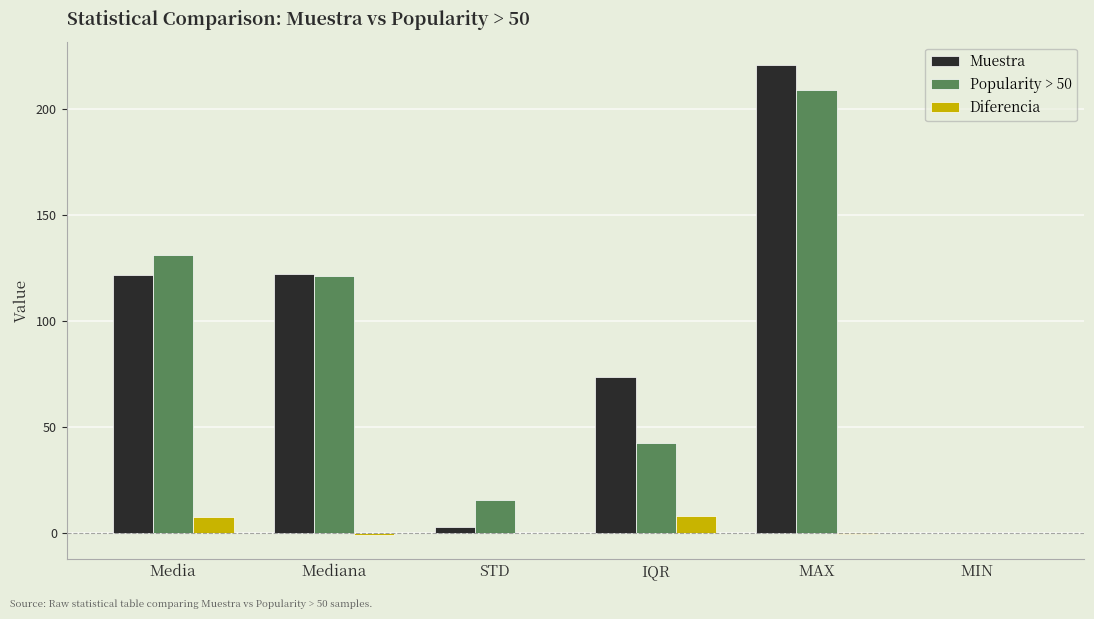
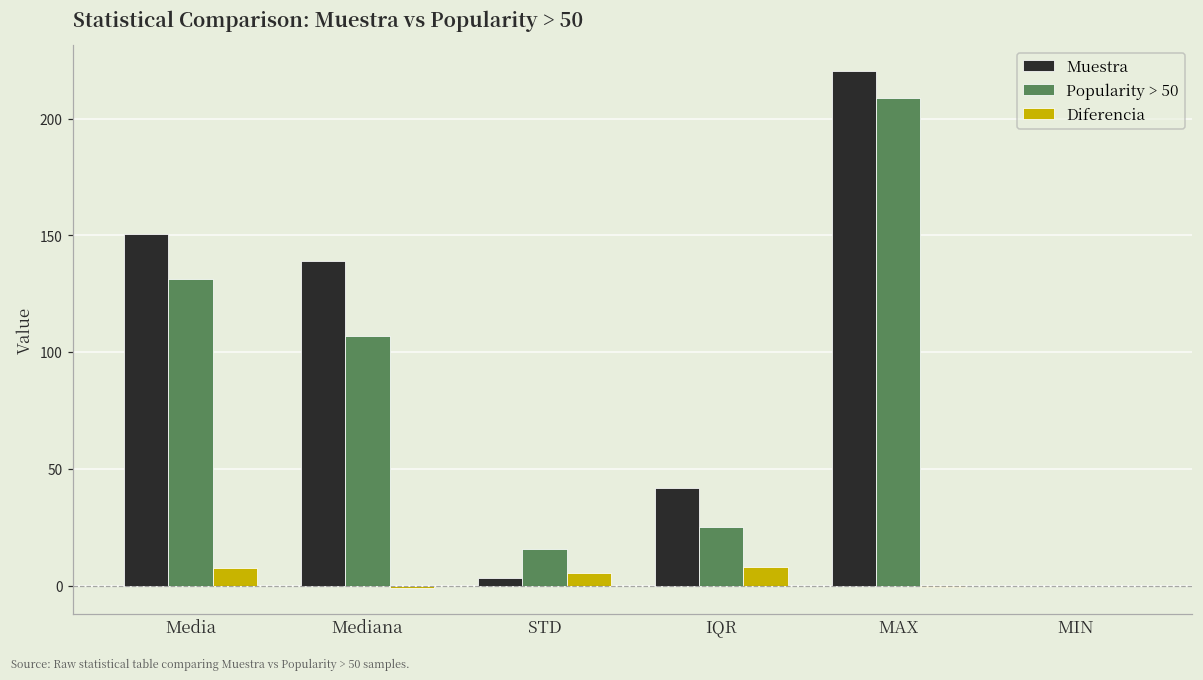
Muestra, Media: 122 -> 151
Muestra, Mediana: 122 -> 139
Popularity > 50, Mediana: 121 -> 107
Diferencia, STD: 0 -> 5
Muestra, IQR: 74 -> 42
Popularity > 50, IQR: 43 -> 25
